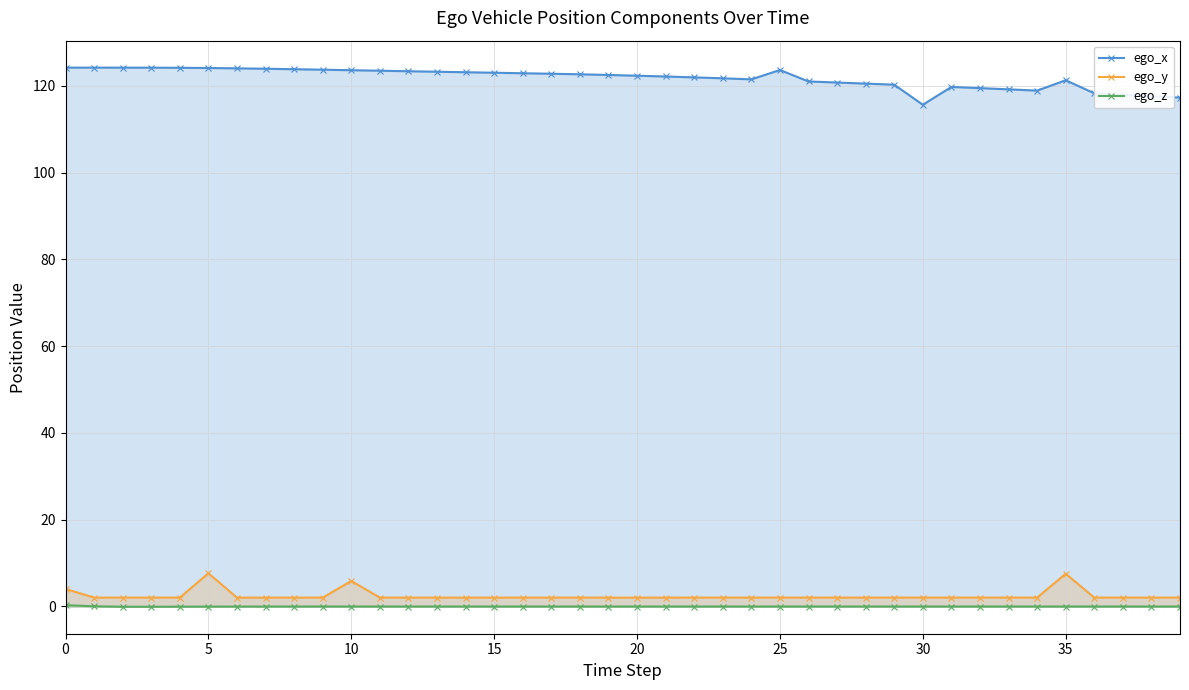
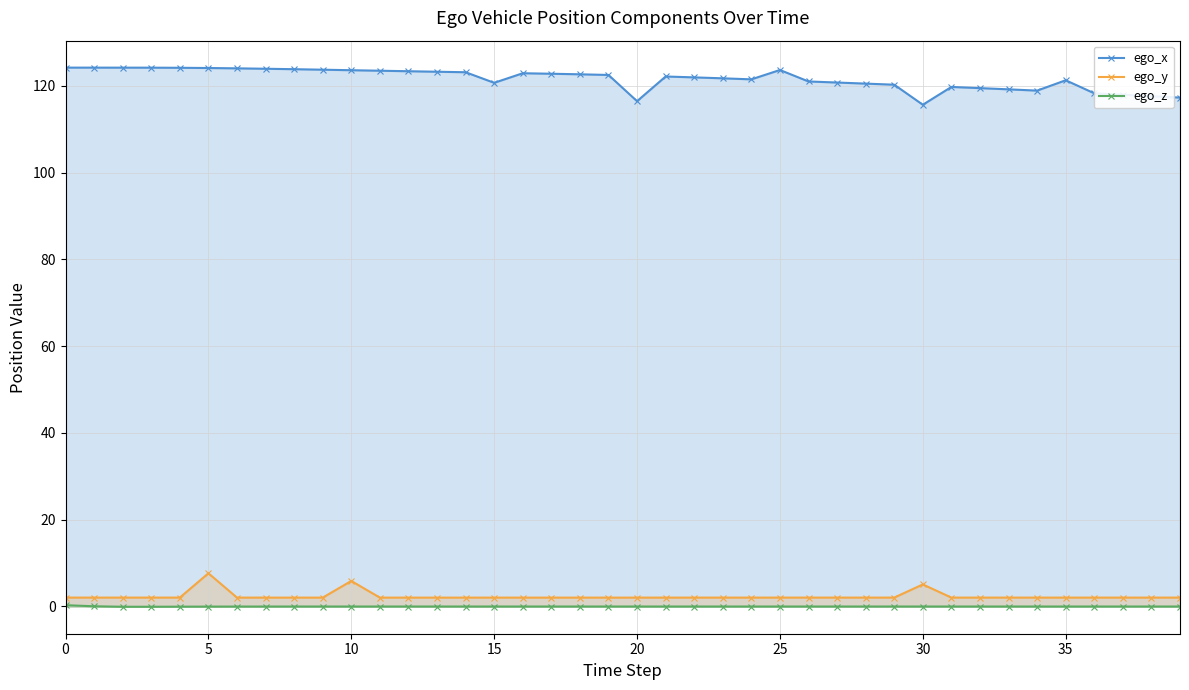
ego_y, 0: 4 -> 2
ego_x, 15: 123 -> 121
ego_x, 20: 122 -> 116
ego_y, 30: 2 -> 5
ego_y, 35: 8 -> 2
